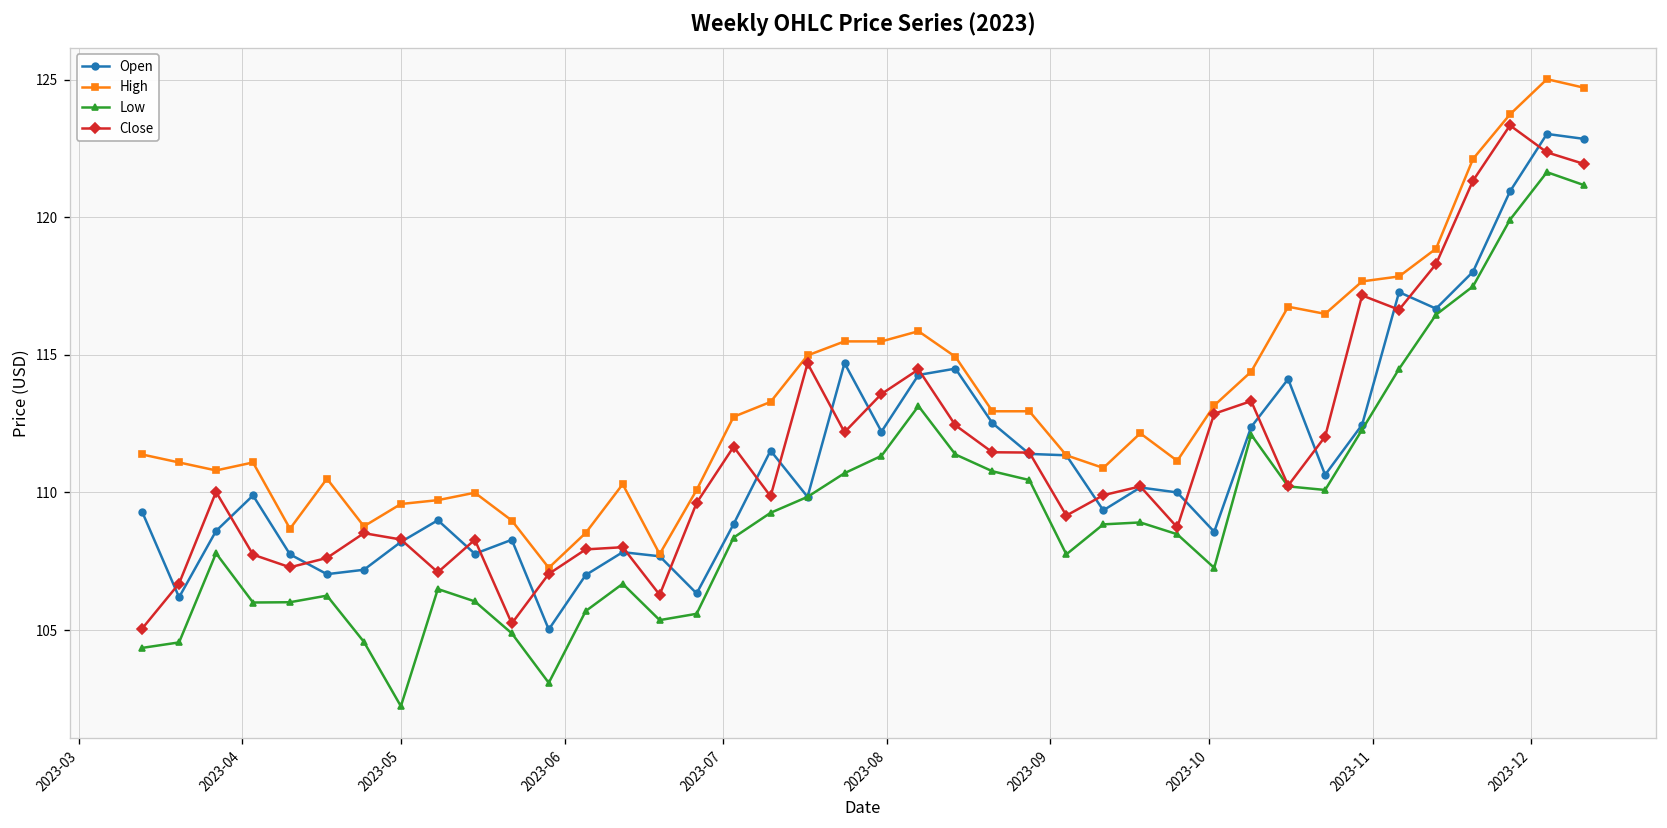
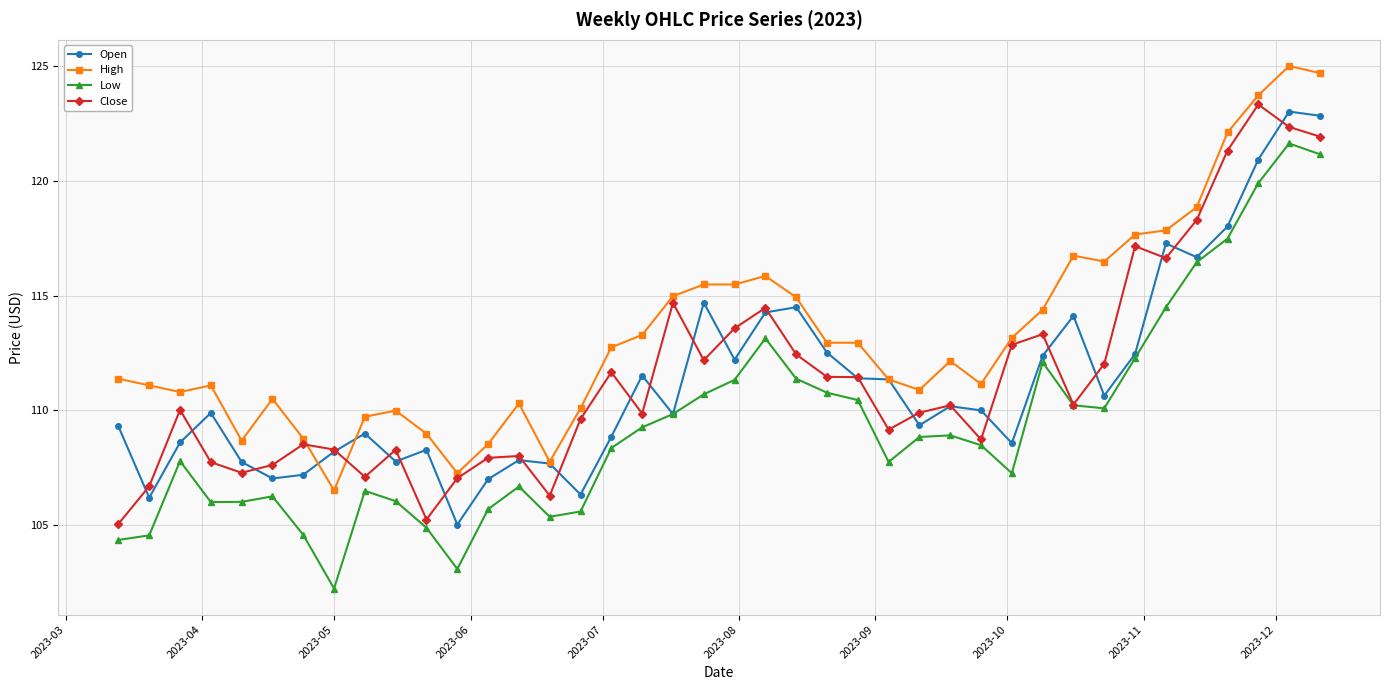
High, 2023-05: 109.6 -> 106.5
